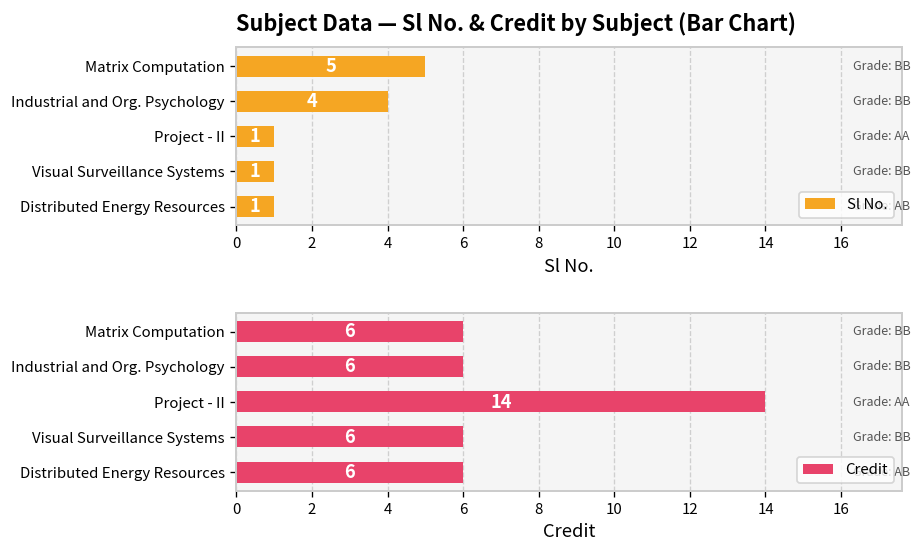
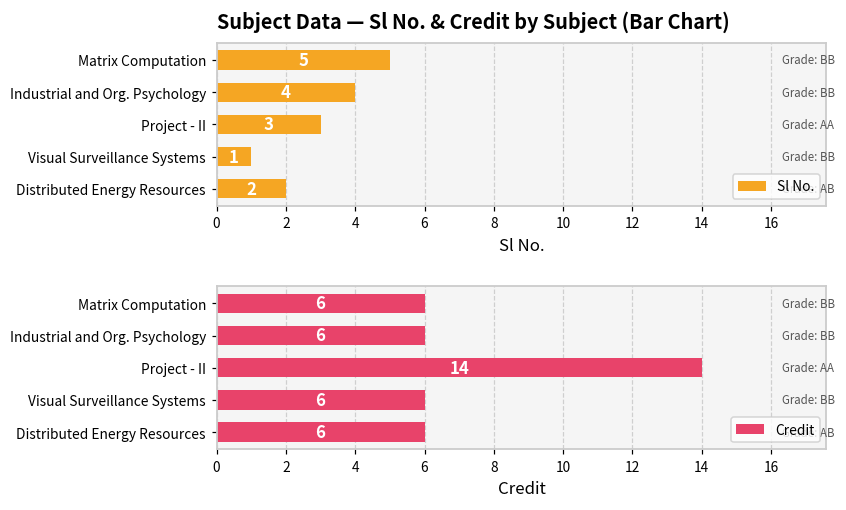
Subject Data — Sl No. & Credit by Subject (Bar Chart), Project - II: 1 -> 3
Subject Data — Sl No. & Credit by Subject (Bar Chart), Distributed Energy Resources: 1 -> 2
